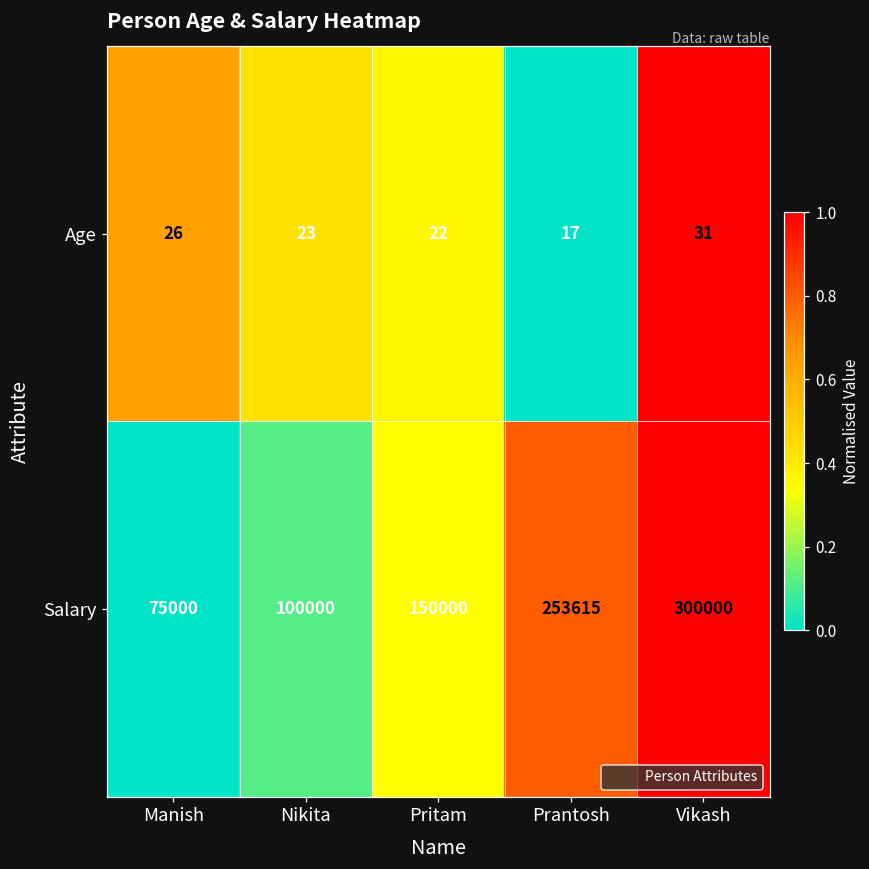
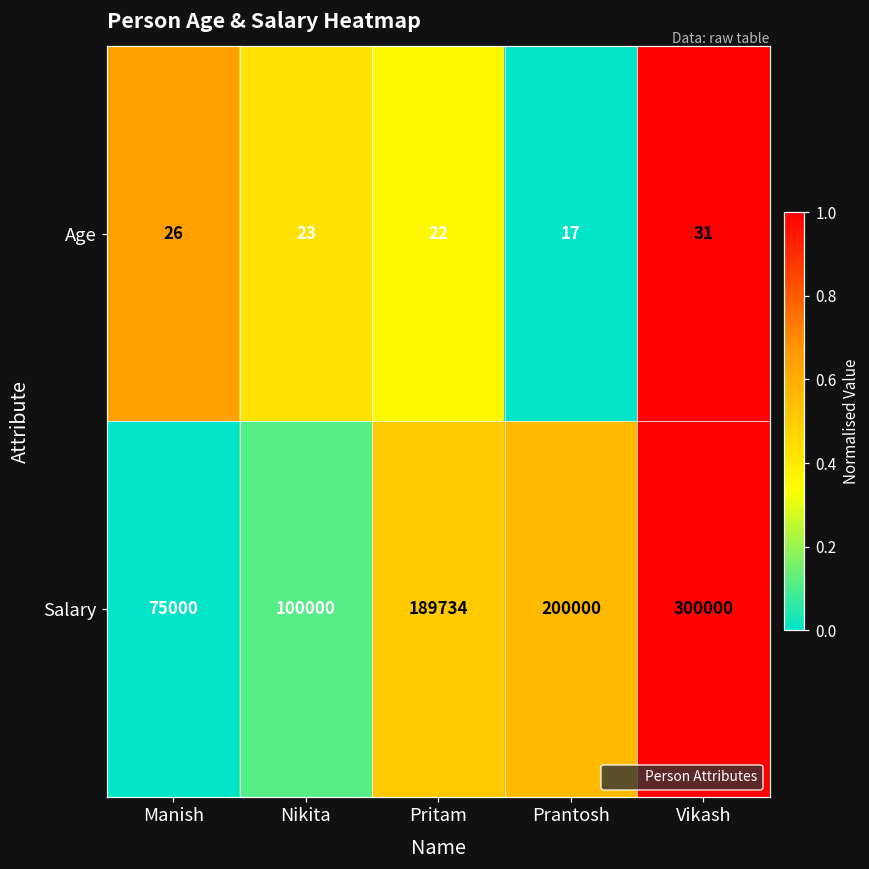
Salary, Pritam: 150000 -> 189734
Salary, Prantosh: 253615 -> 200000
